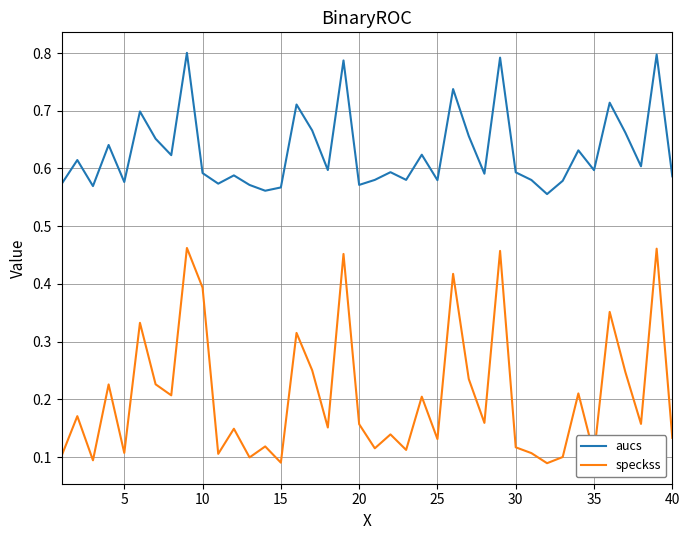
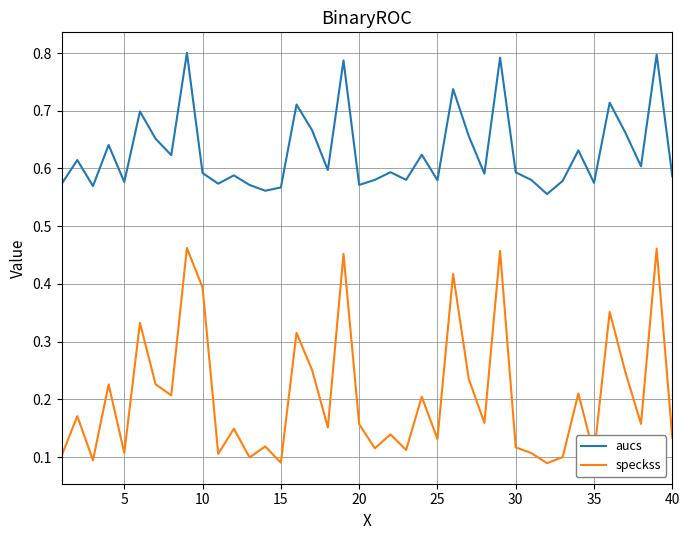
aucs, 35: 0.60 -> 0.58
